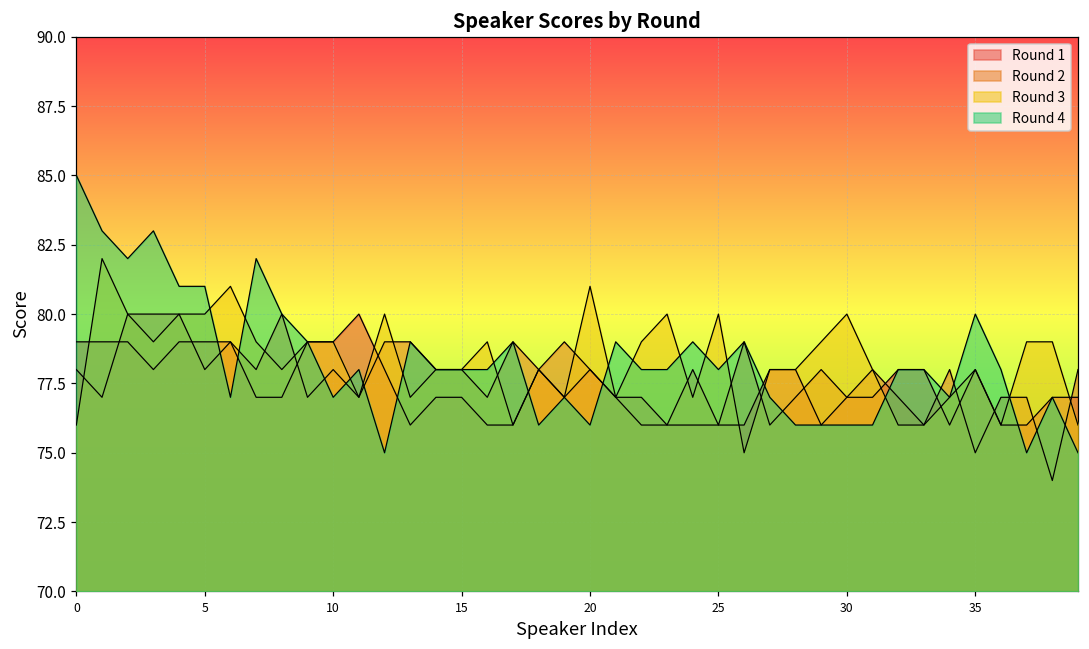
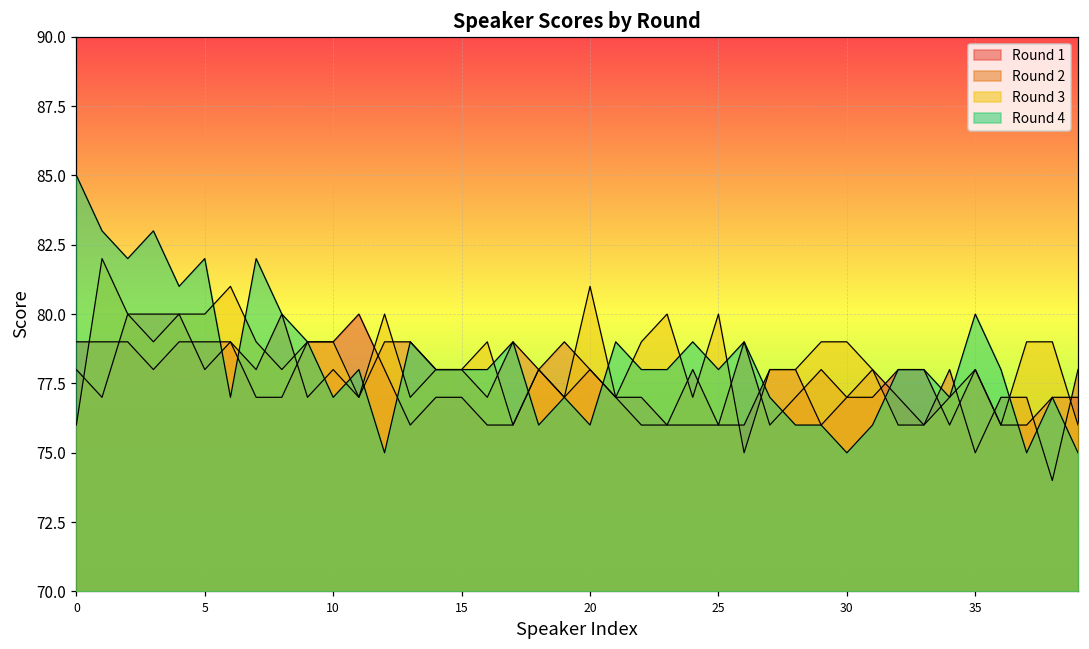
Round 4, 5: 81 -> 82
Round 3, 30: 80 -> 79
Round 4, 30: 76 -> 75
